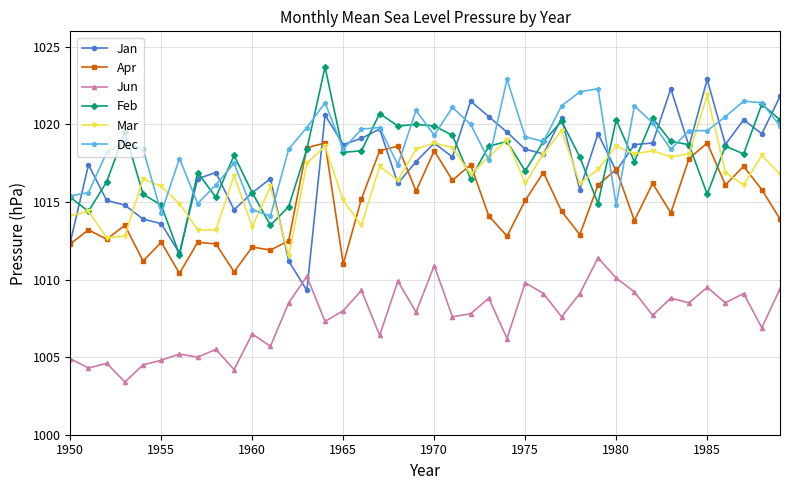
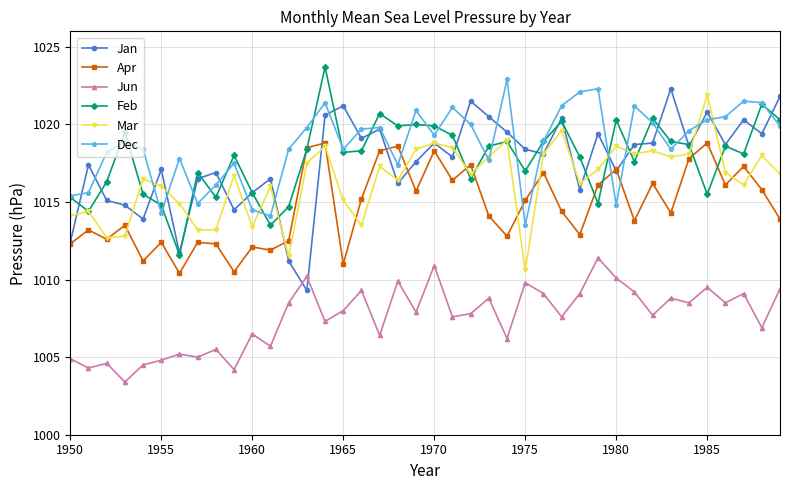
Jan, 1955: 1013.6 -> 1017.1
Jan, 1965: 1018.7 -> 1021.2
Mar, 1975: 1016.2 -> 1010.6
Dec, 1975: 1019.2 -> 1013.5
Jan, 1985: 1022.9 -> 1020.8
Dec, 1985: 1019.6 -> 1020.3
